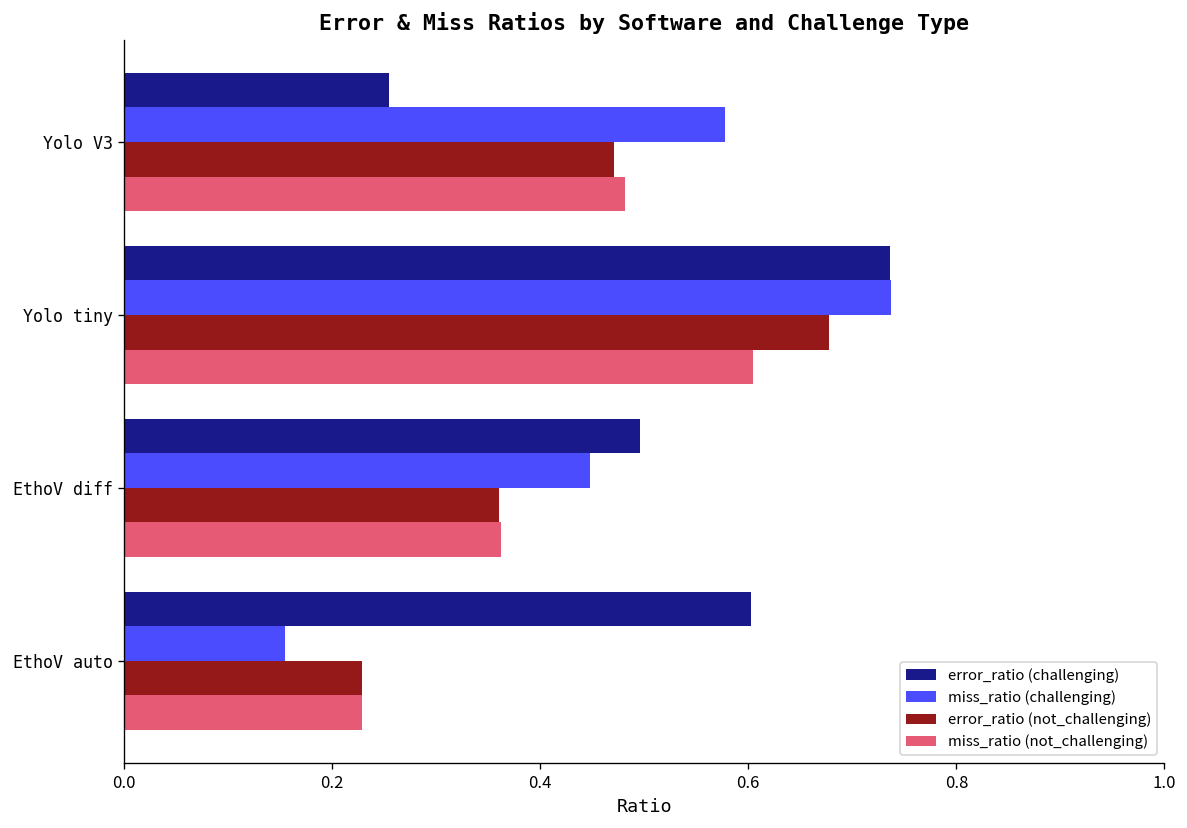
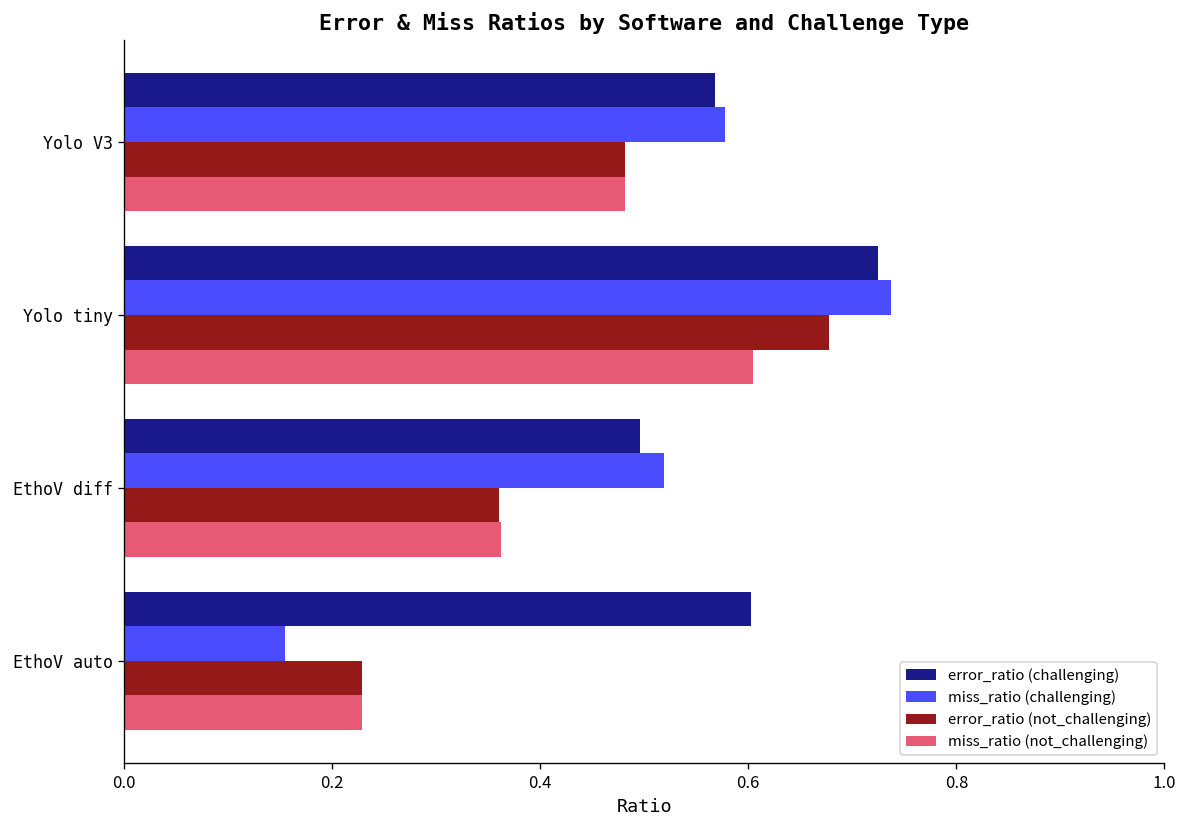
error_ratio (challenging), Yolo V3: 0.26 -> 0.57
error_ratio (not_challenging), Yolo V3: 0.47 -> 0.48
error_ratio (challenging), Yolo tiny: 0.74 -> 0.72
miss_ratio (challenging), EthoV diff: 0.45 -> 0.52
